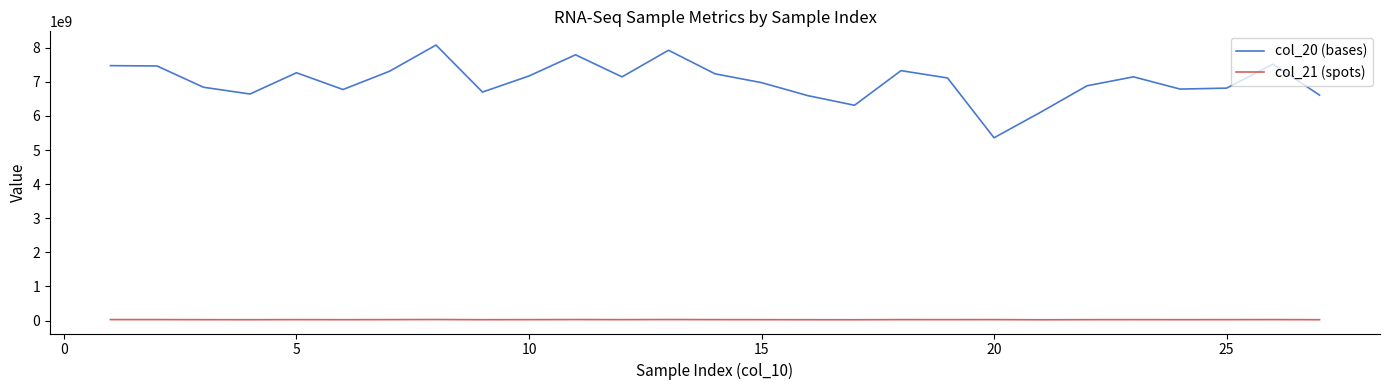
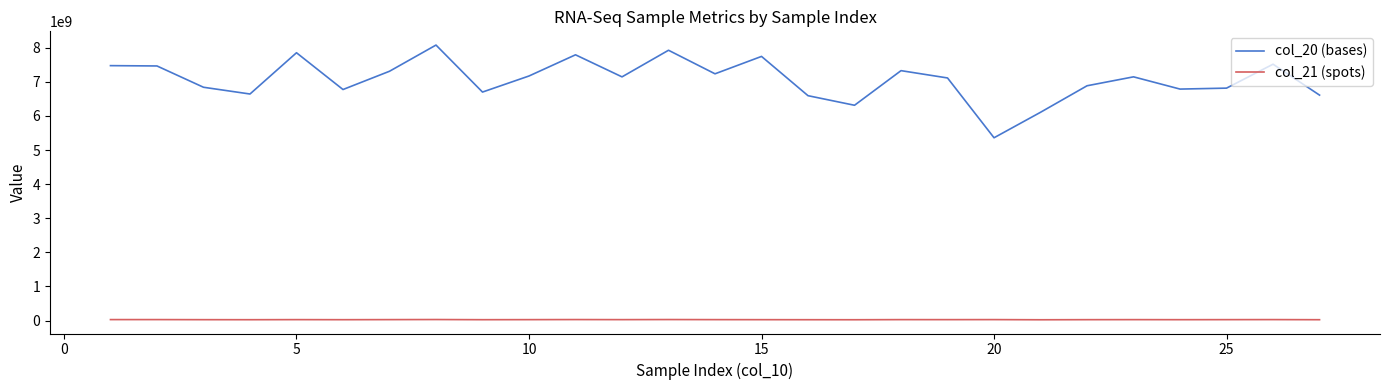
col_20 (bases), 5: 7300000000 -> 7900000000
col_20 (bases), 15: 7000000000 -> 7700000000
